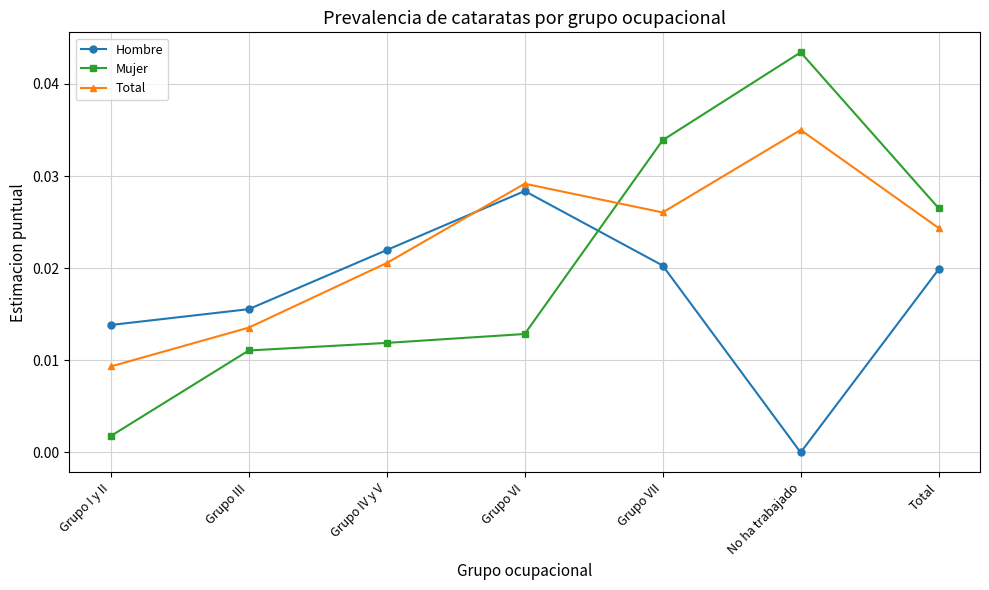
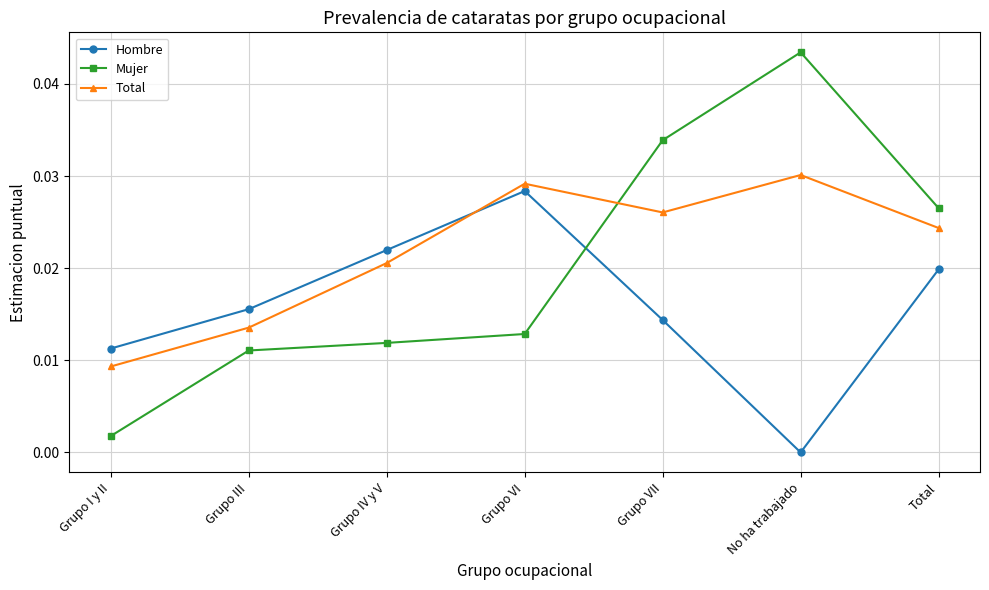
Hombre, Grupo I y II: 0.014 -> 0.011
Hombre, Grupo VII: 0.020 -> 0.014
Total, No ha trabajado: 0.035 -> 0.030
